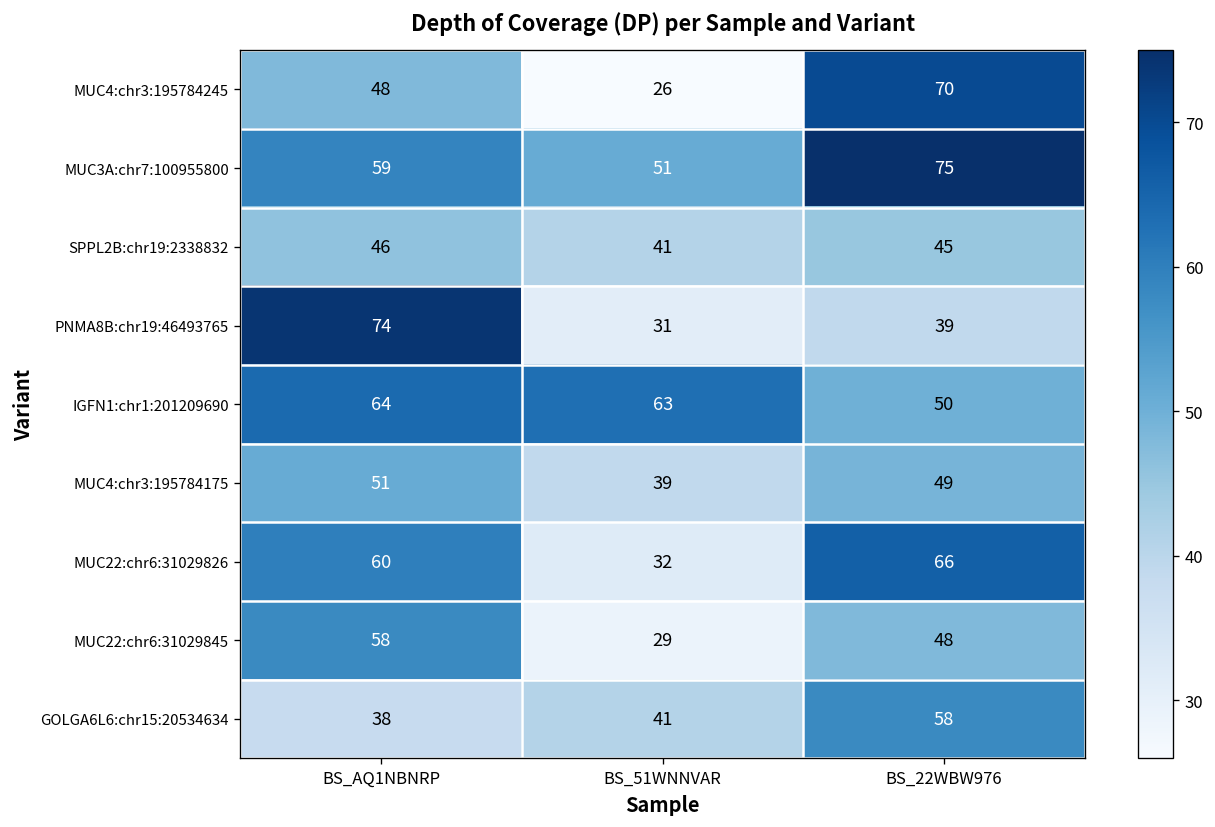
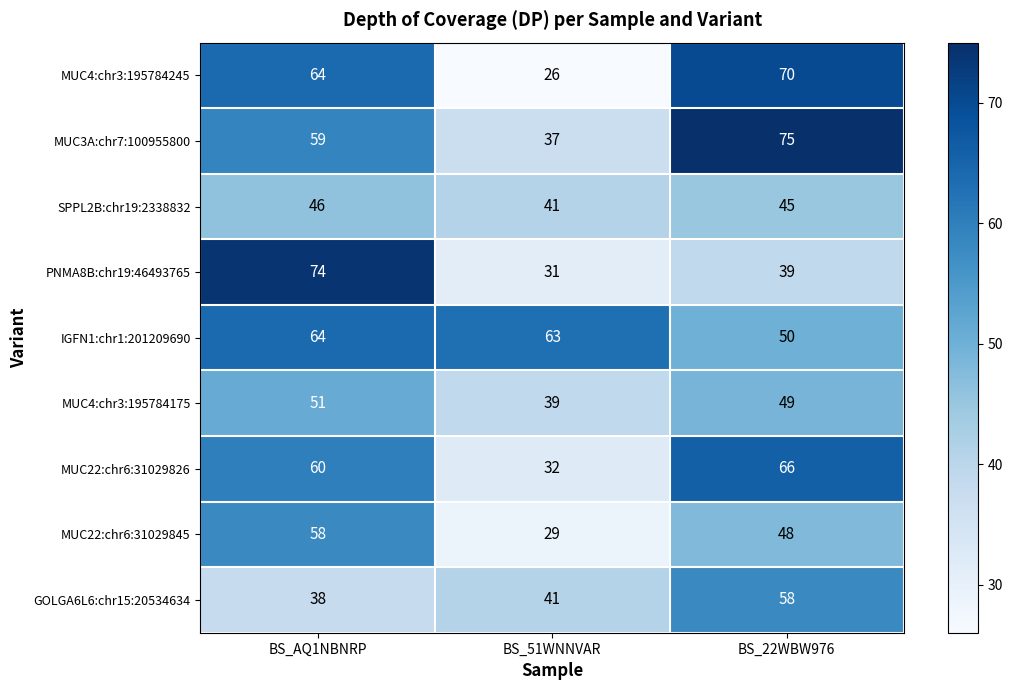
MUC4:chr3:195784245, BS_AQ1NBNRP: 48 -> 64
MUC3A:chr7:100955800, BS_51WNNVAR: 51 -> 37
